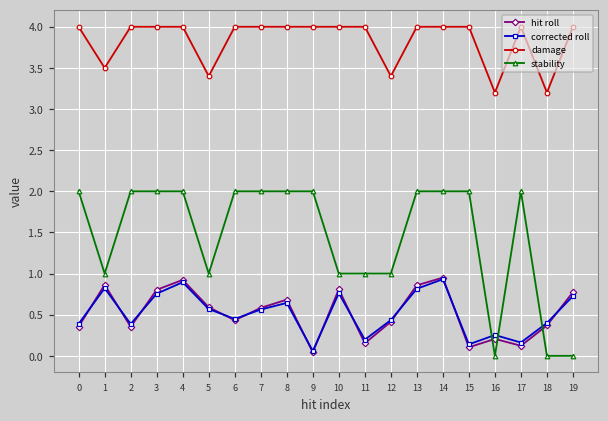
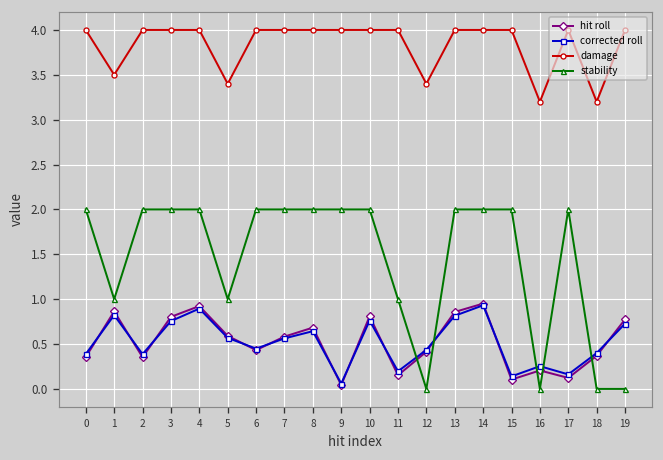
stability, 10: 1 -> 2
stability, 12: 1 -> 0
